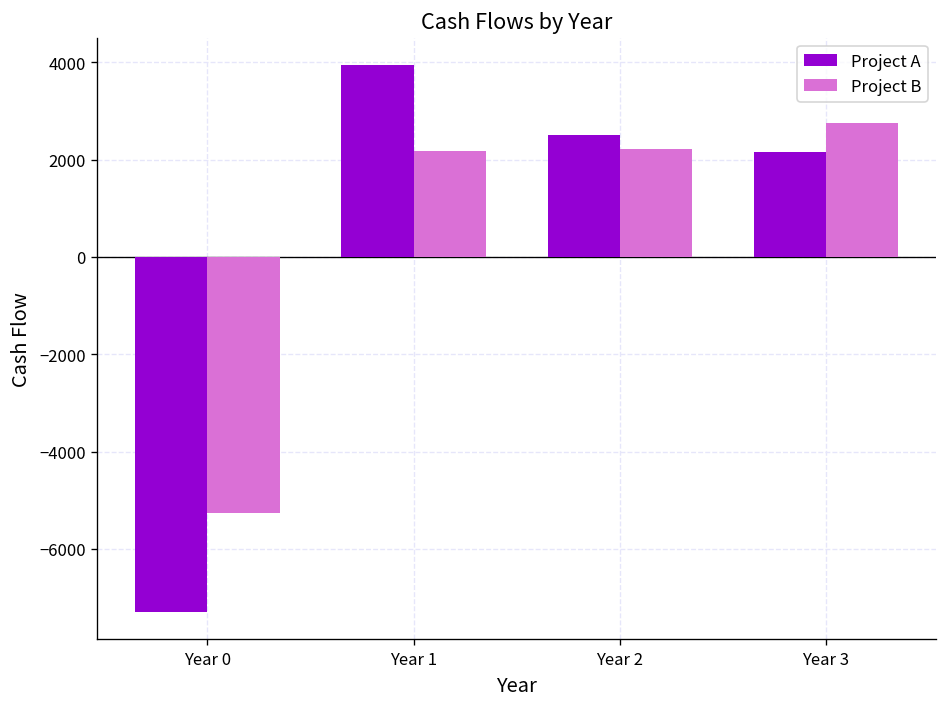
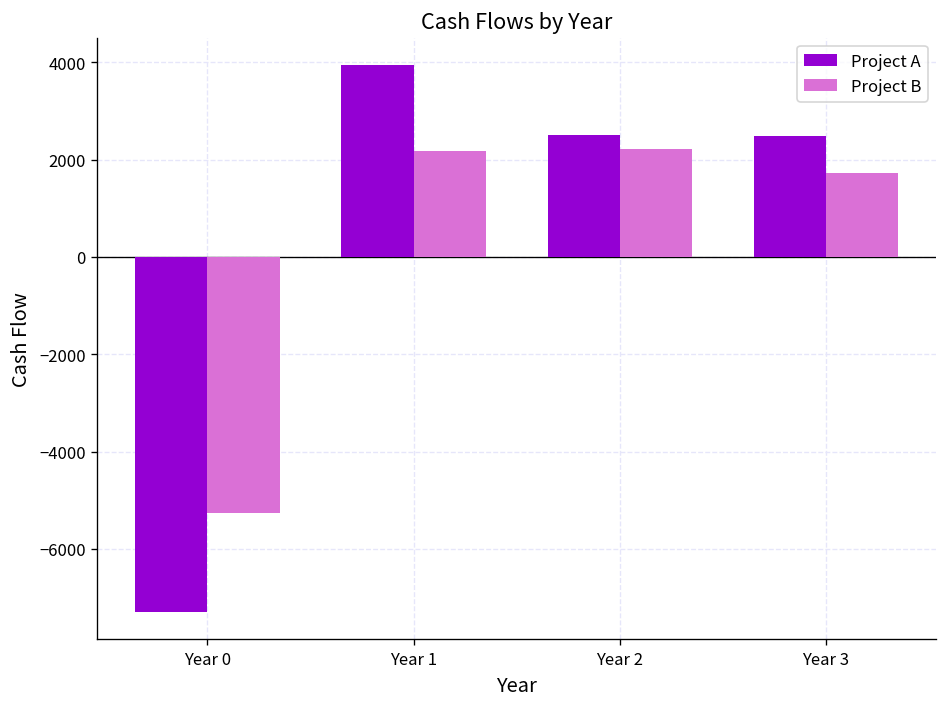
Project A, Year 3: 2100 -> 2500
Project B, Year 3: 2700 -> 1700
